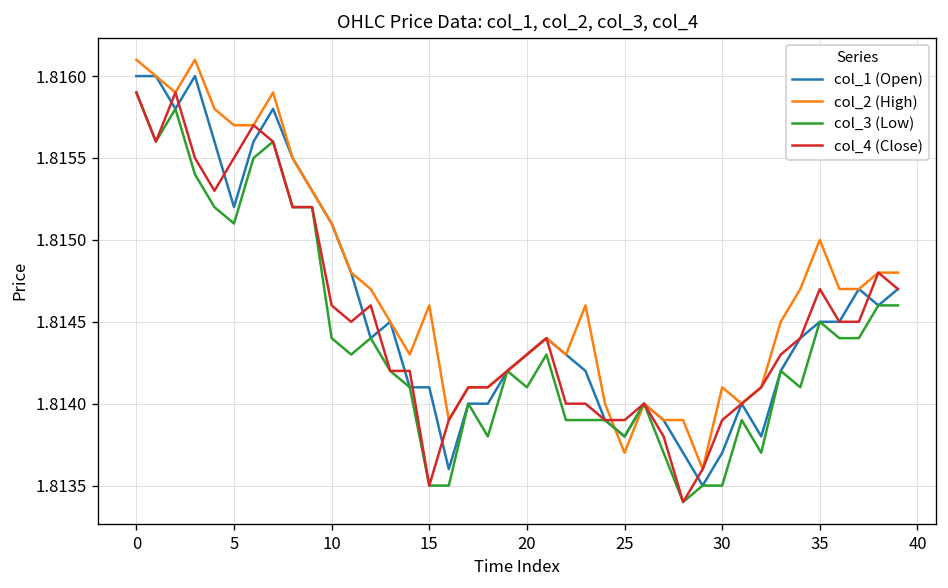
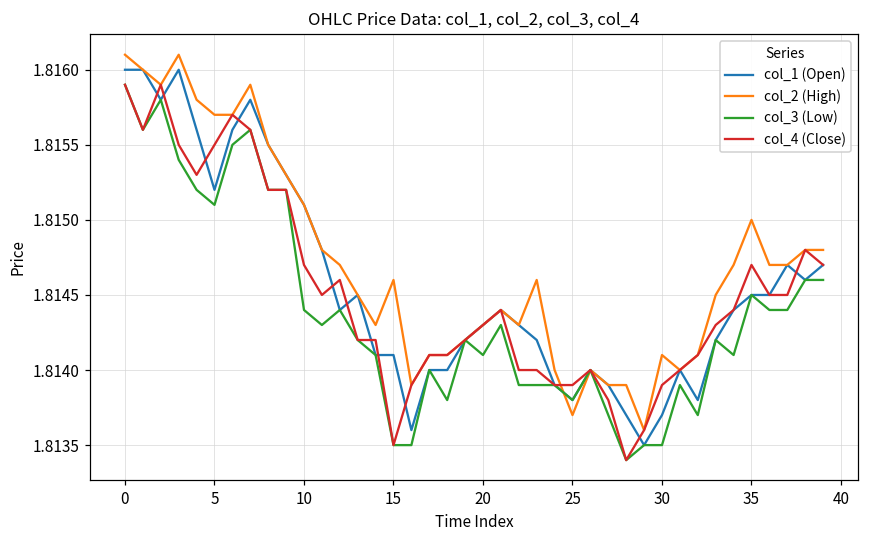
col_4 (Close), 10: 1.8146 -> 1.8147
